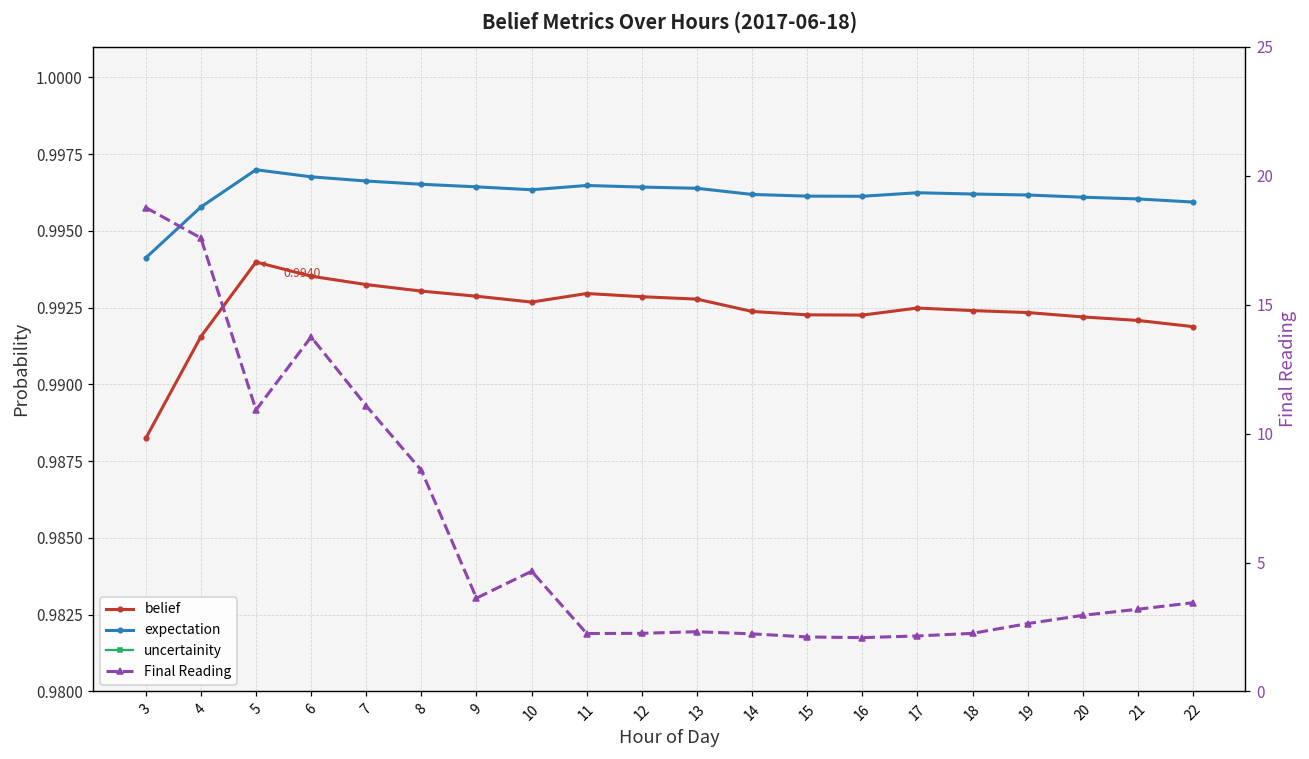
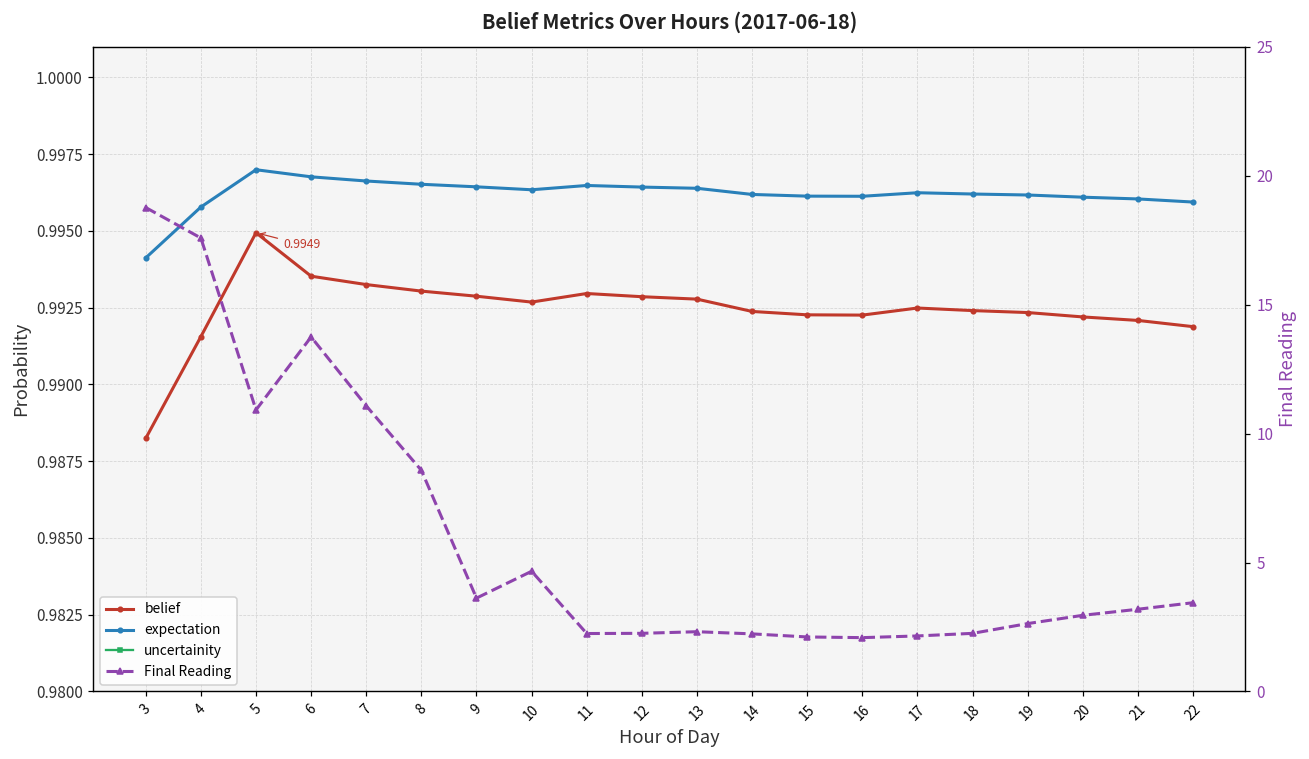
belief, 5: 0.9940 -> 0.9949
